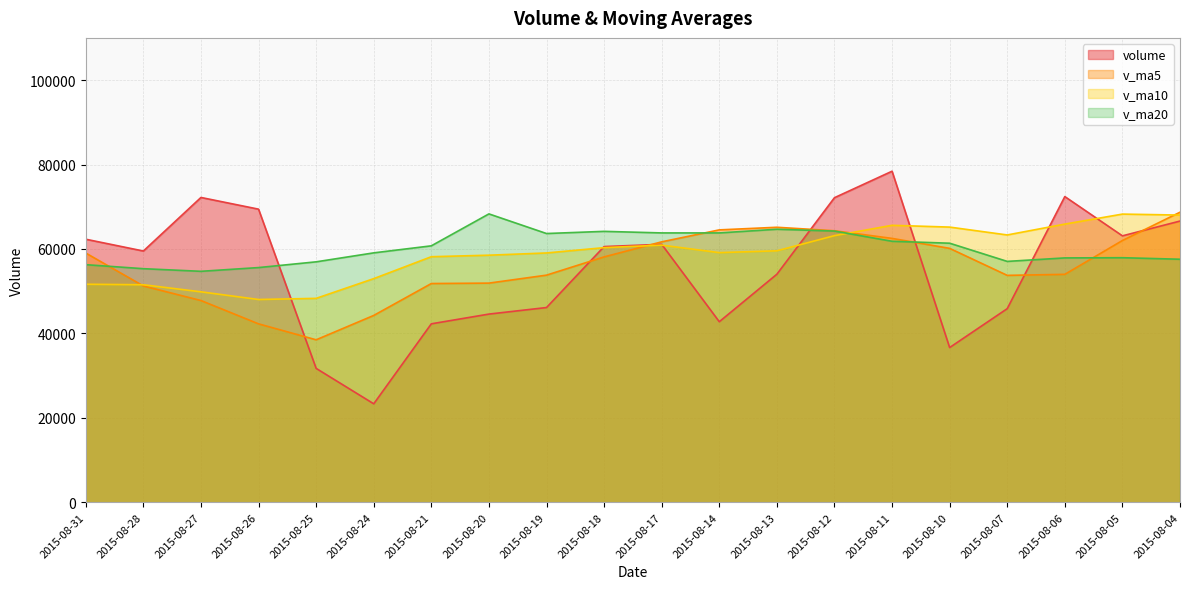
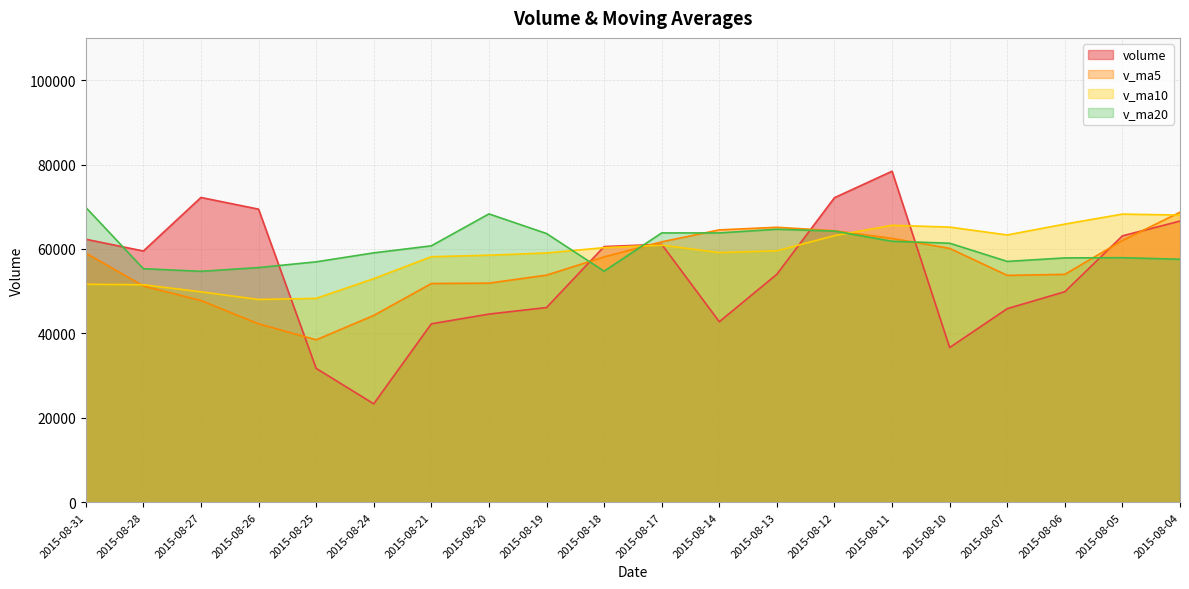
v_ma20, 2015-08-31: 56000 -> 70000
v_ma20, 2015-08-18: 64000 -> 55000
volume, 2015-08-06: 72000 -> 50000
